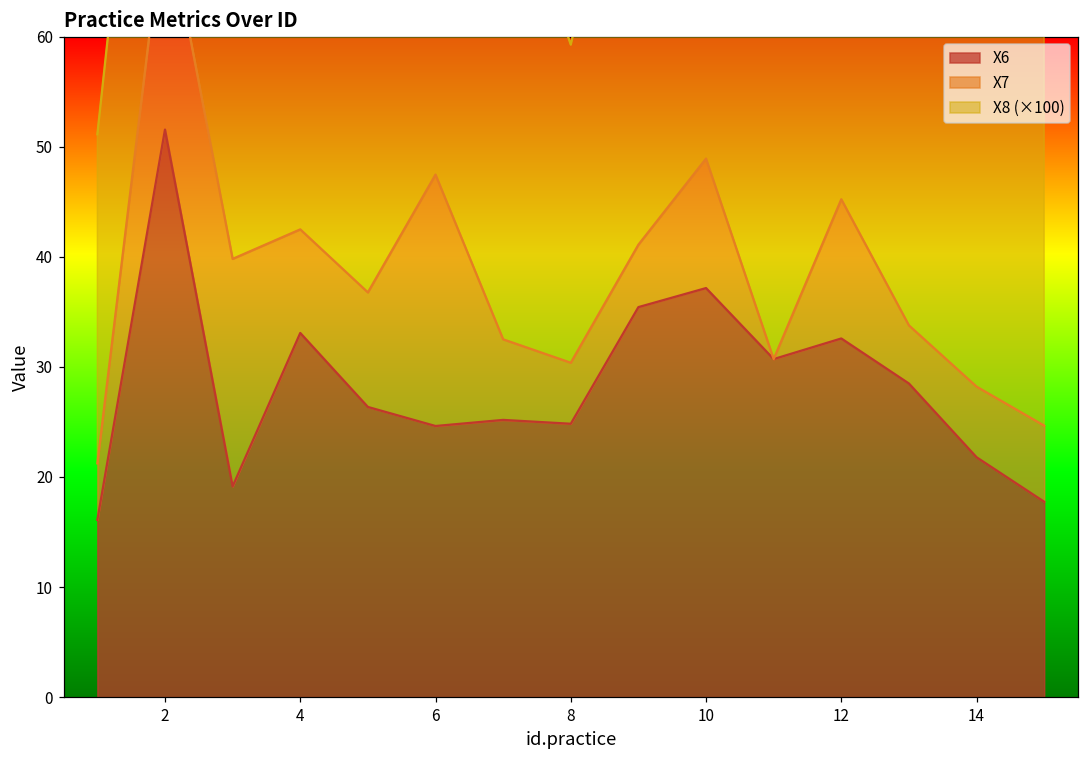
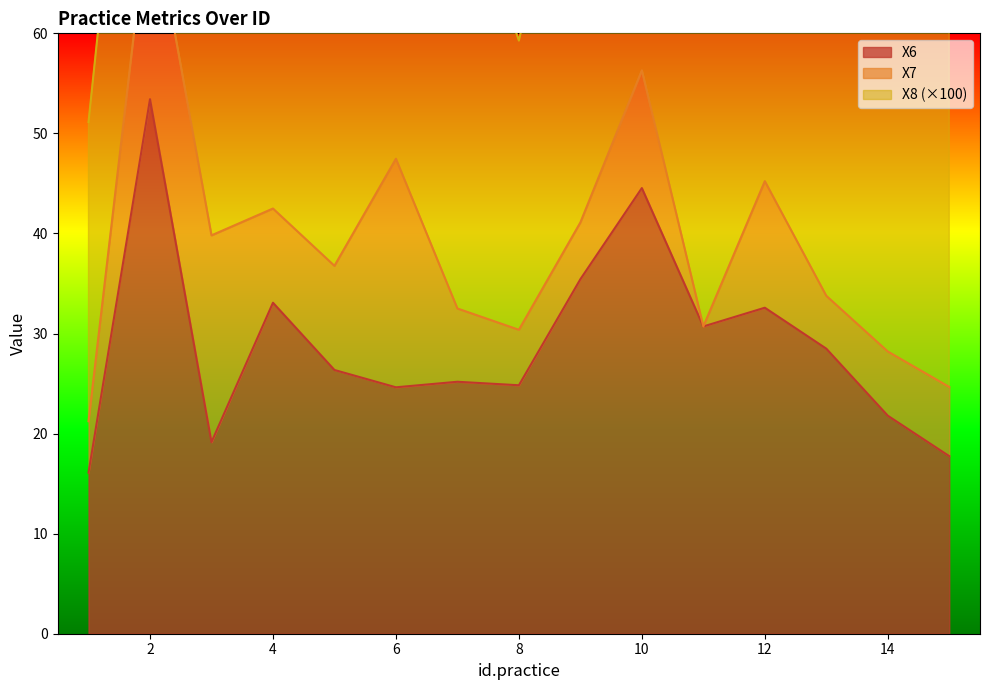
X6, 2: 51.6 -> 53.4
X6, 10: 37.2 -> 44.5
